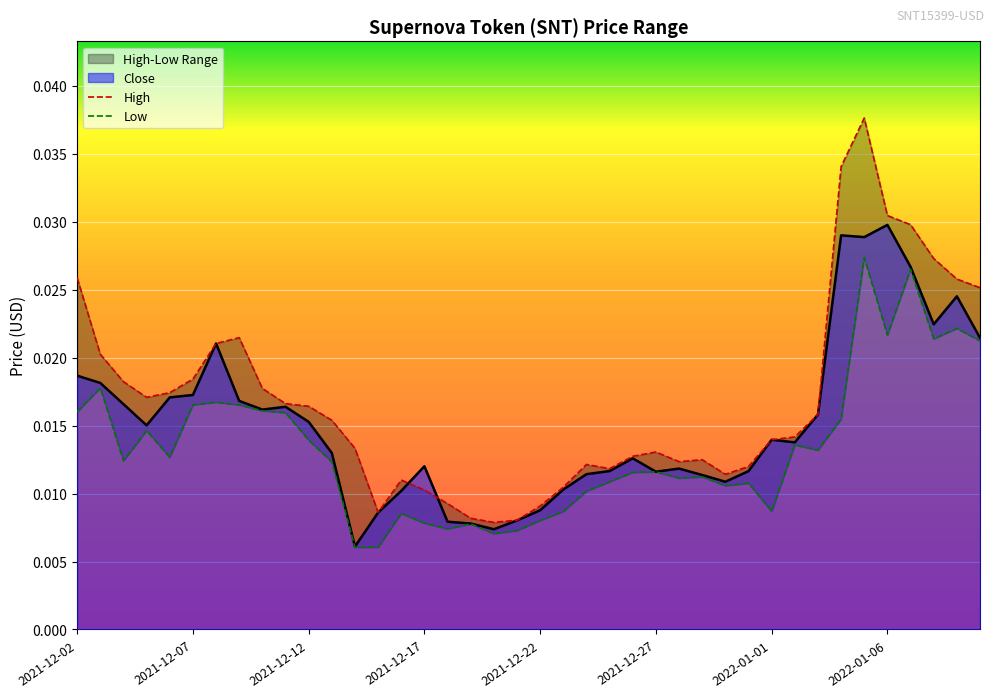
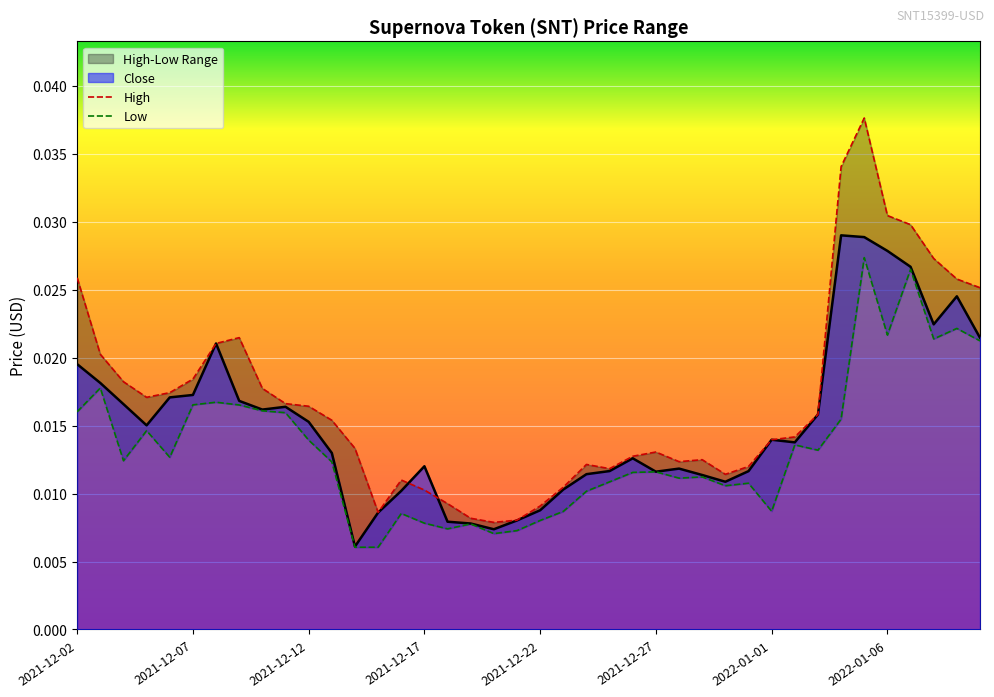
Close, 2021-12-02: 0.0187 -> 0.0195
Close, 2022-01-06: 0.0298 -> 0.0278
